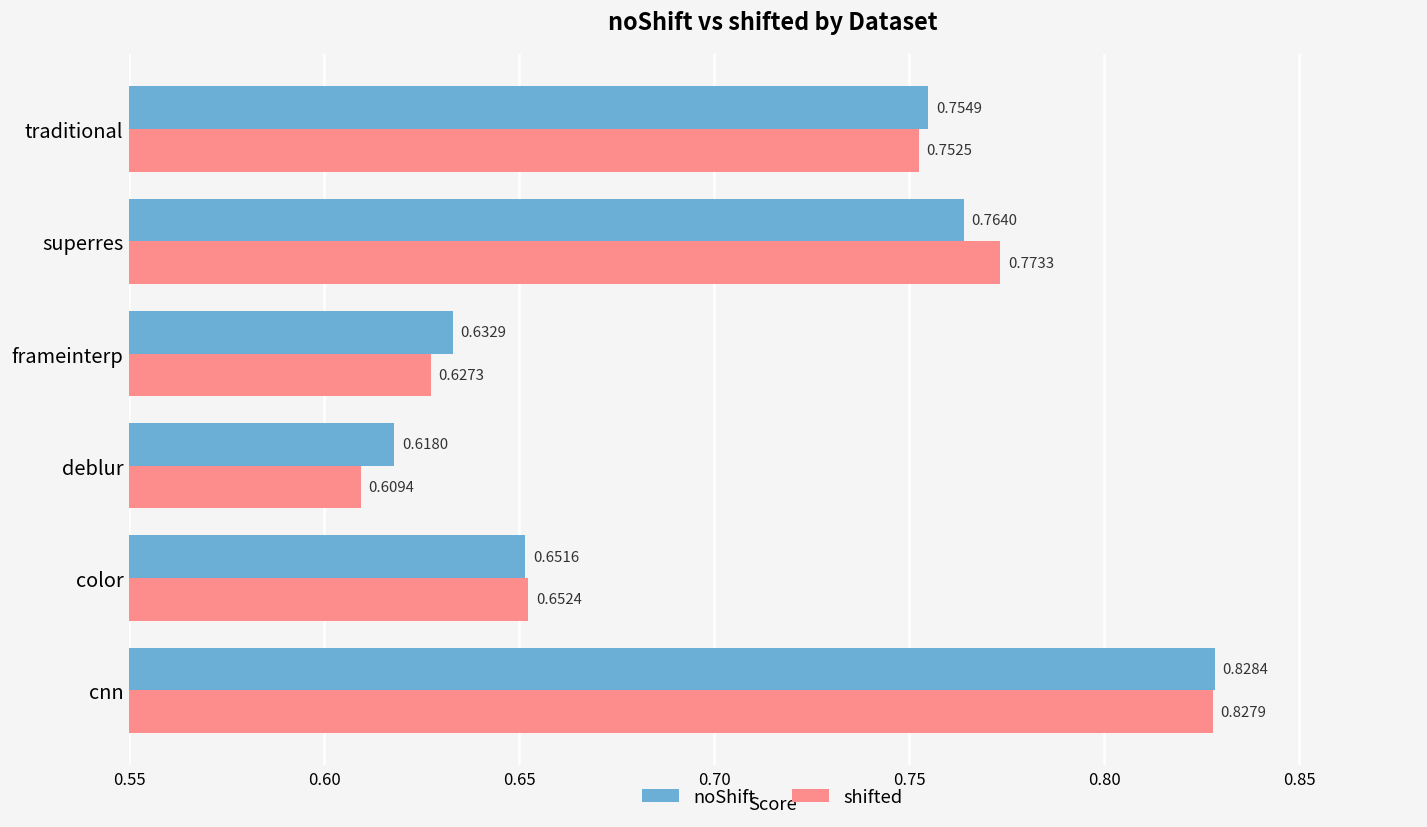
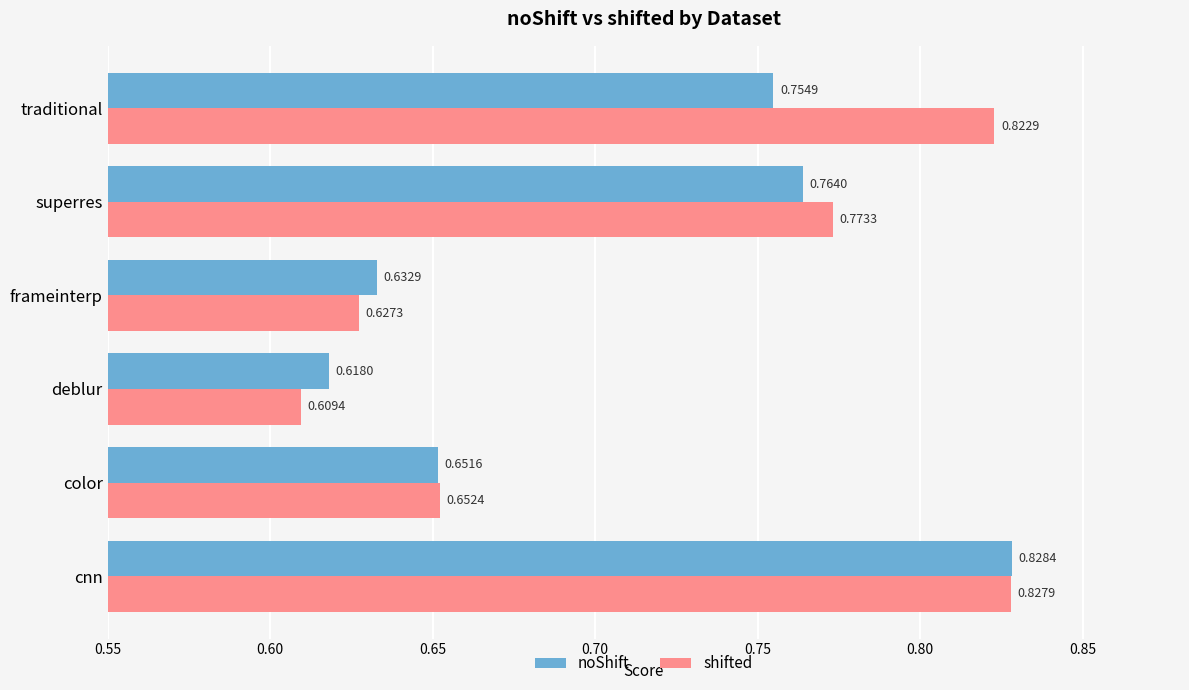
shifted, traditional: 0.7525 -> 0.8229
